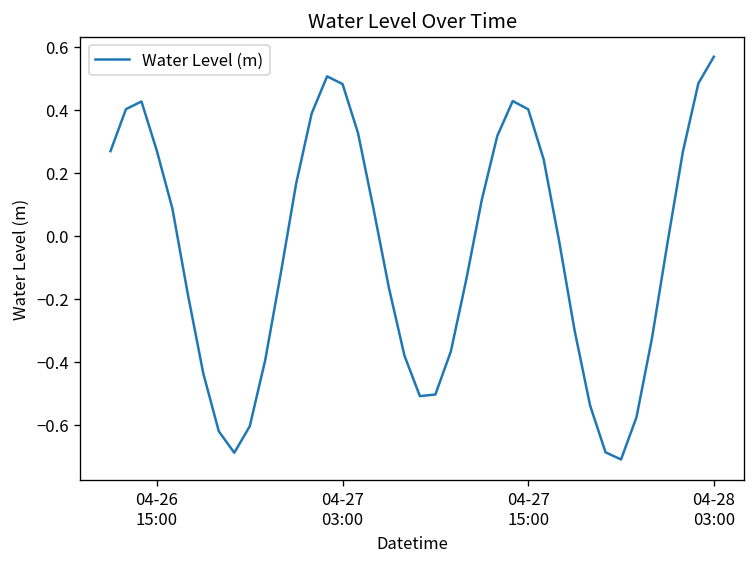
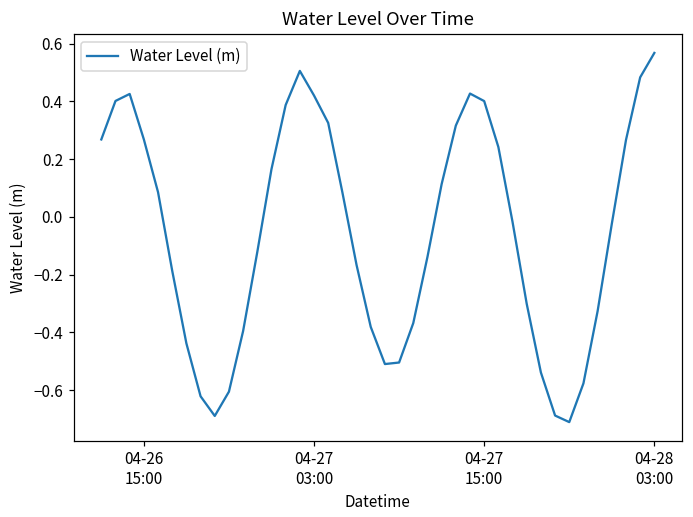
04-27 03:00: 0.48 -> 0.42
